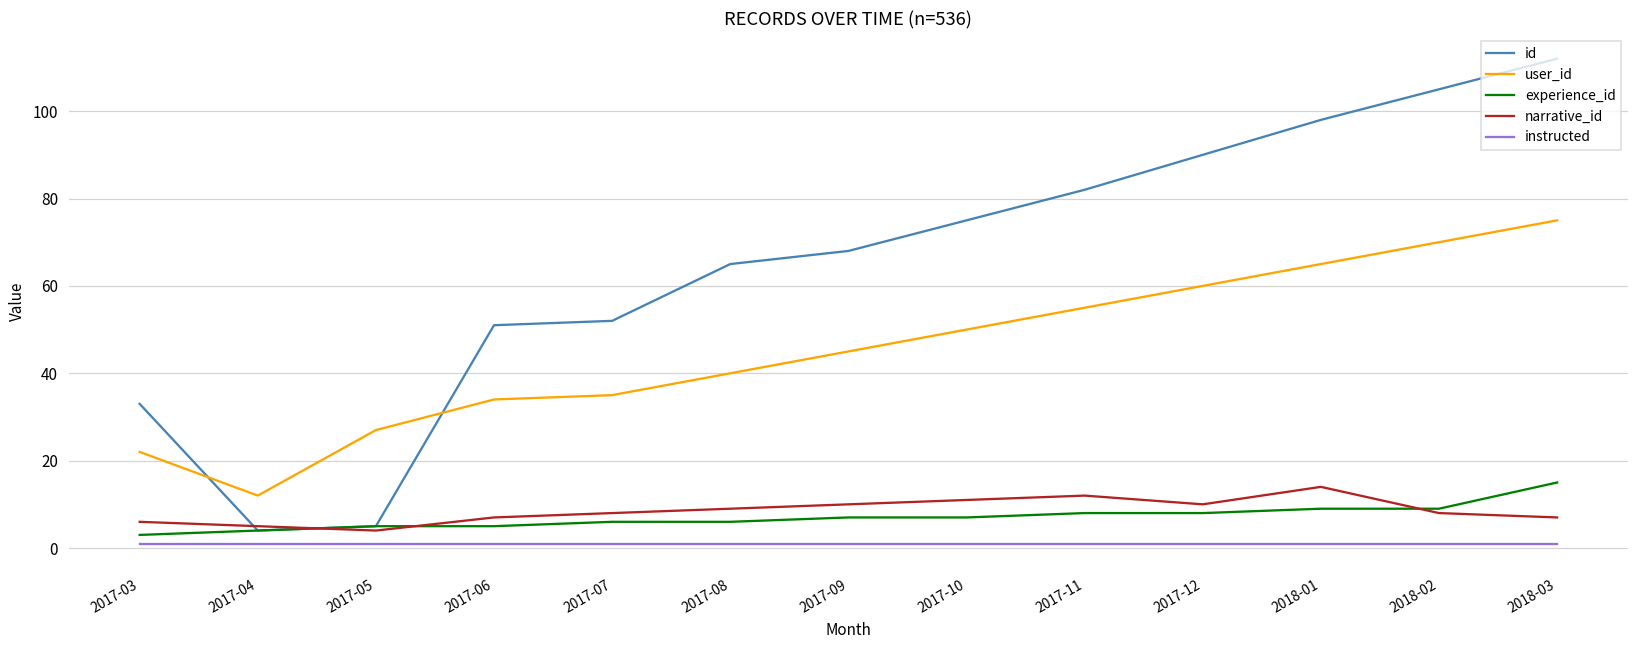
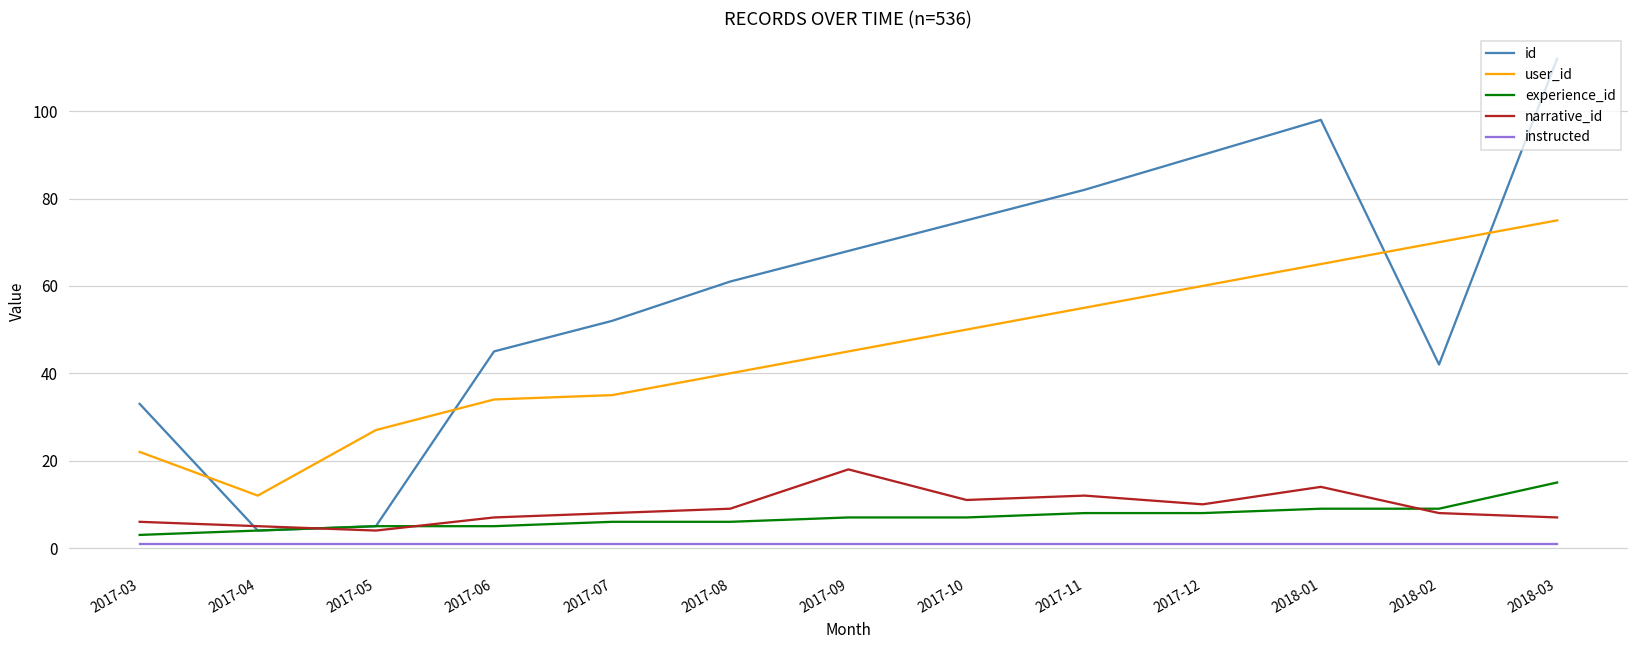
id, 2017-06: 51 -> 45
id, 2017-08: 65 -> 61
narrative_id, 2017-09: 10 -> 18
id, 2018-02: 105 -> 42
